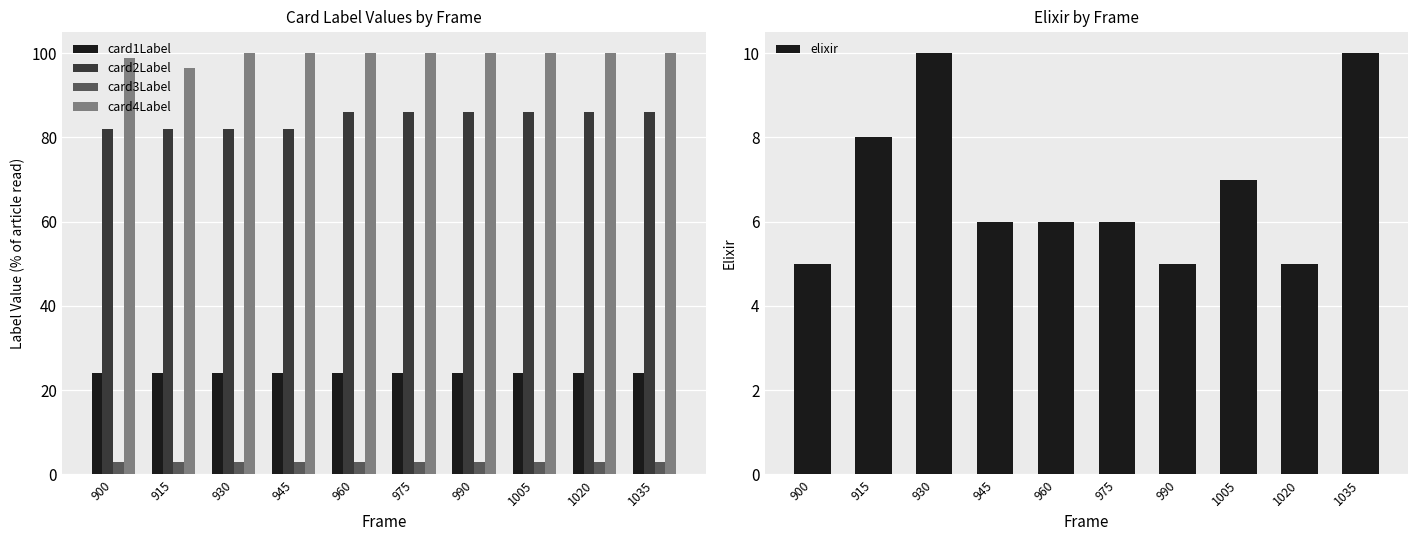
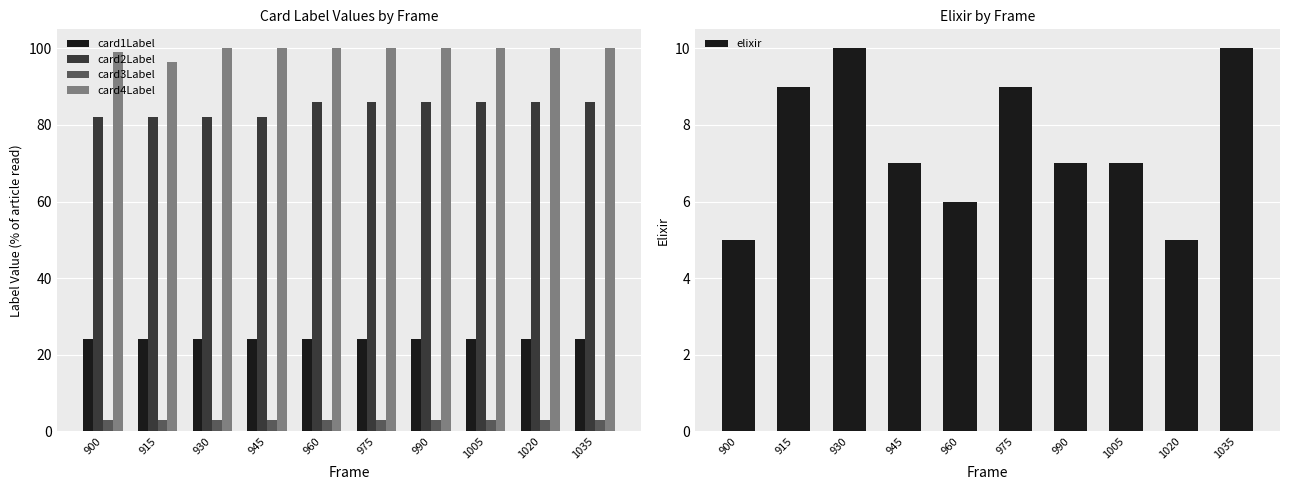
Elixir by Frame, 915: 8 -> 9
Elixir by Frame, 945: 6 -> 7
Elixir by Frame, 975: 6 -> 9
Elixir by Frame, 990: 5 -> 7
